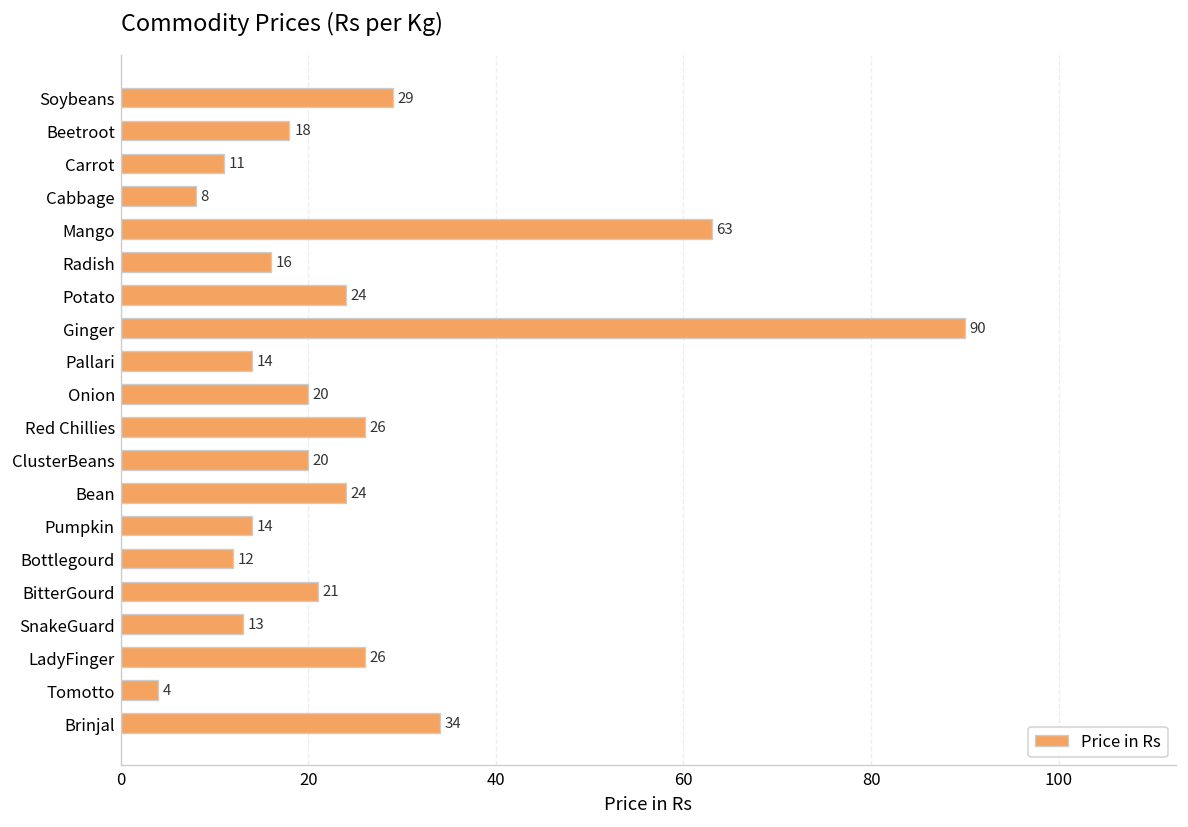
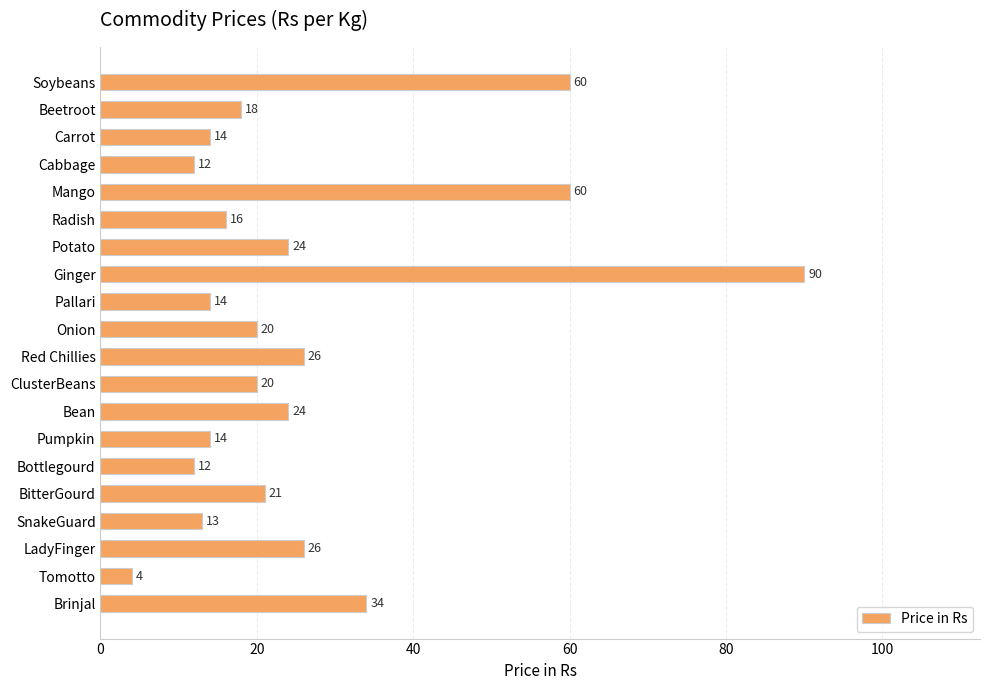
Soybeans: 29 -> 60
Carrot: 11 -> 14
Cabbage: 8 -> 12
Mango: 63 -> 60
